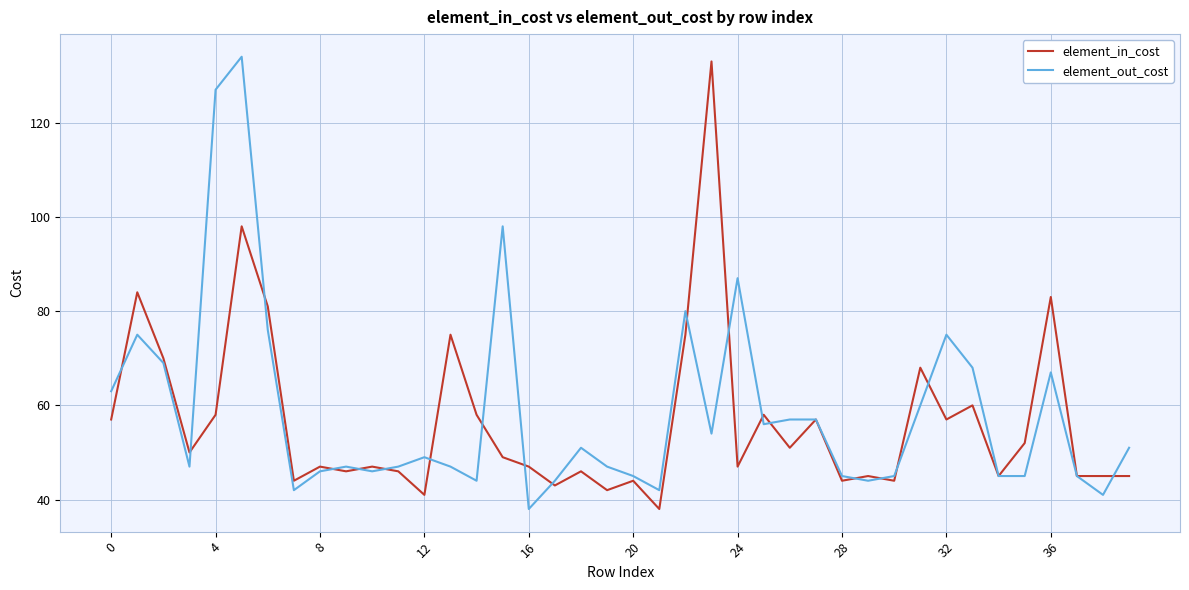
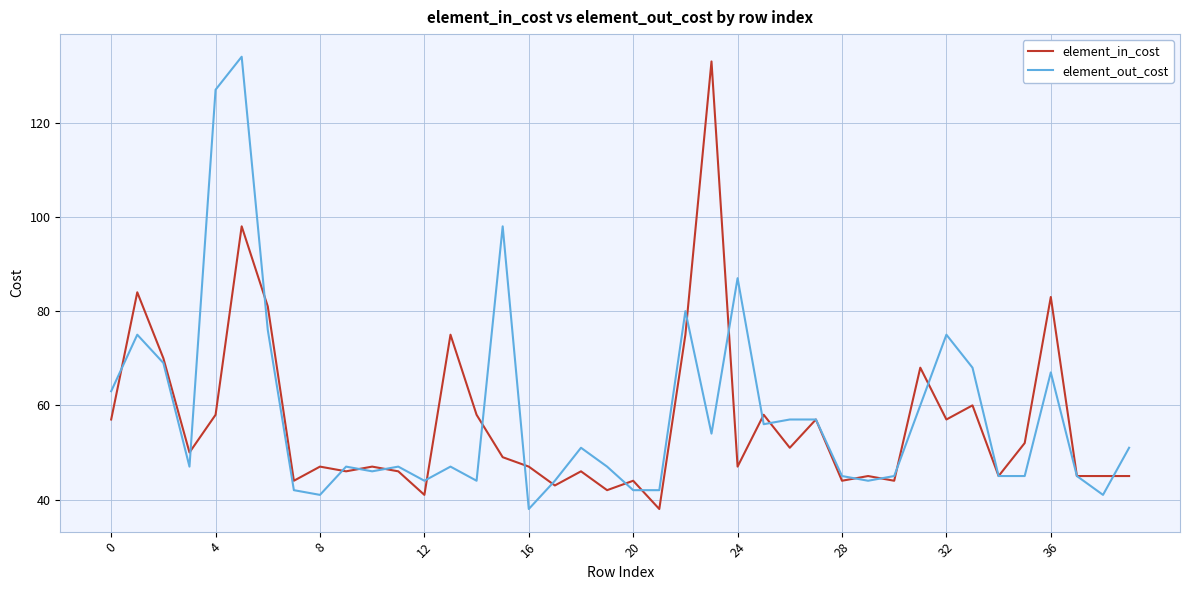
element_out_cost, 8: 46 -> 41
element_out_cost, 12: 49 -> 44
element_out_cost, 20: 45 -> 42
